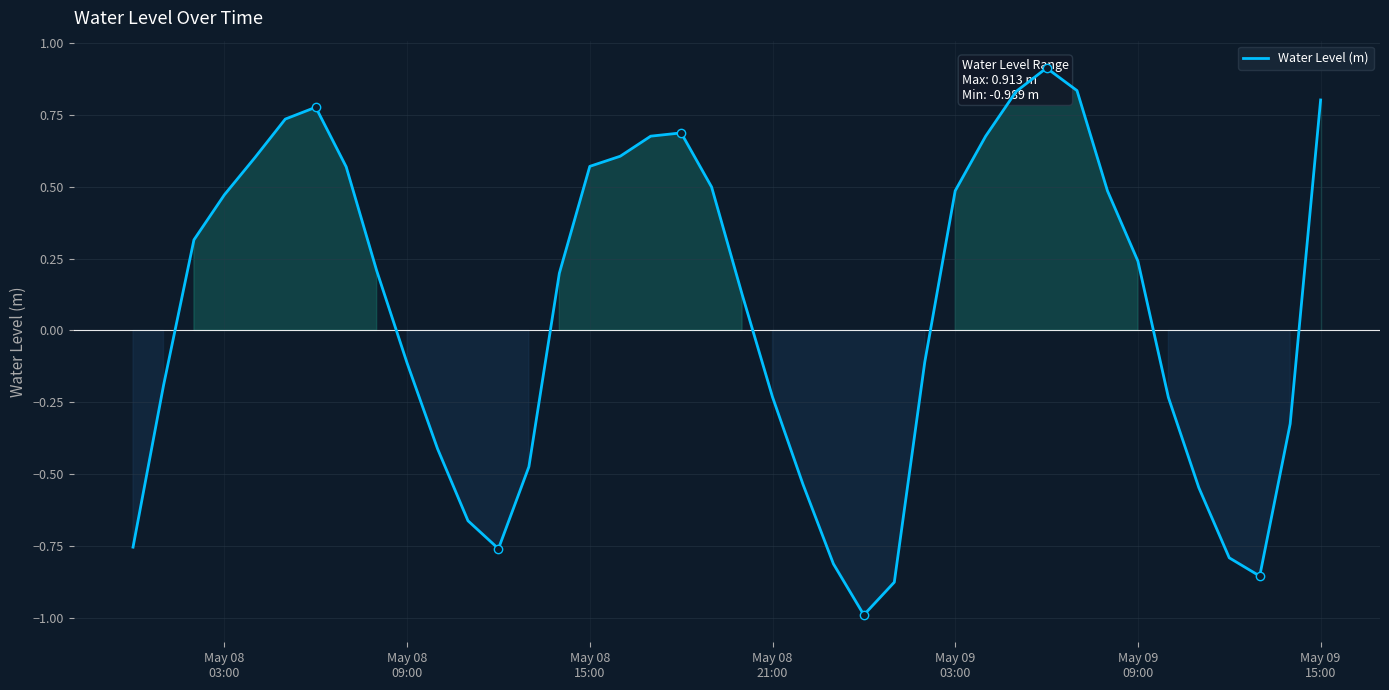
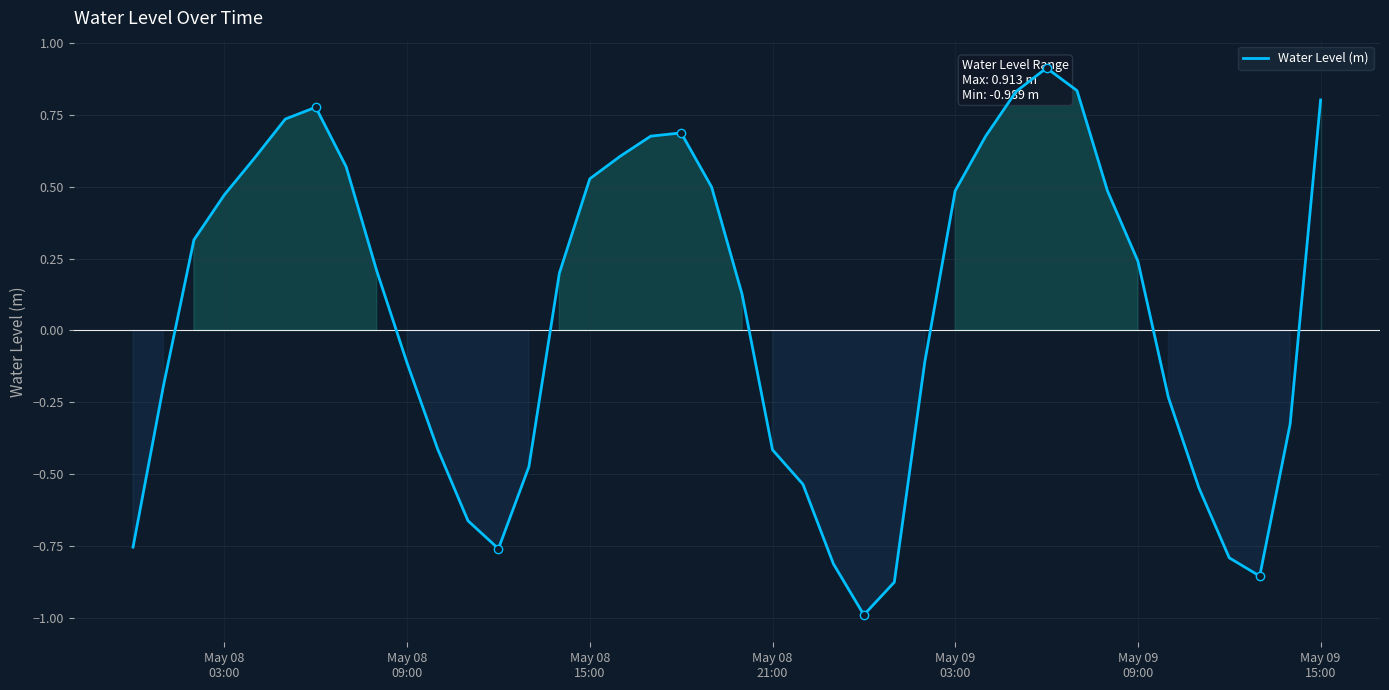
Water Level (m), May 08 15:00: 0.57 -> 0.53
Water Level (m), May 08 21:00: -0.23 -> -0.42
